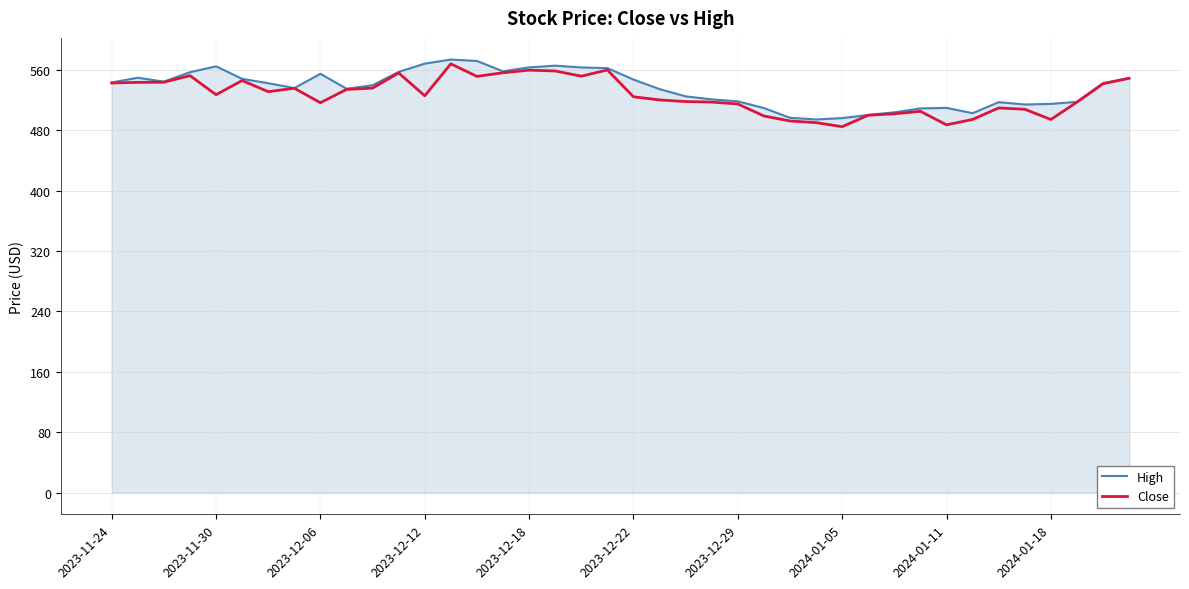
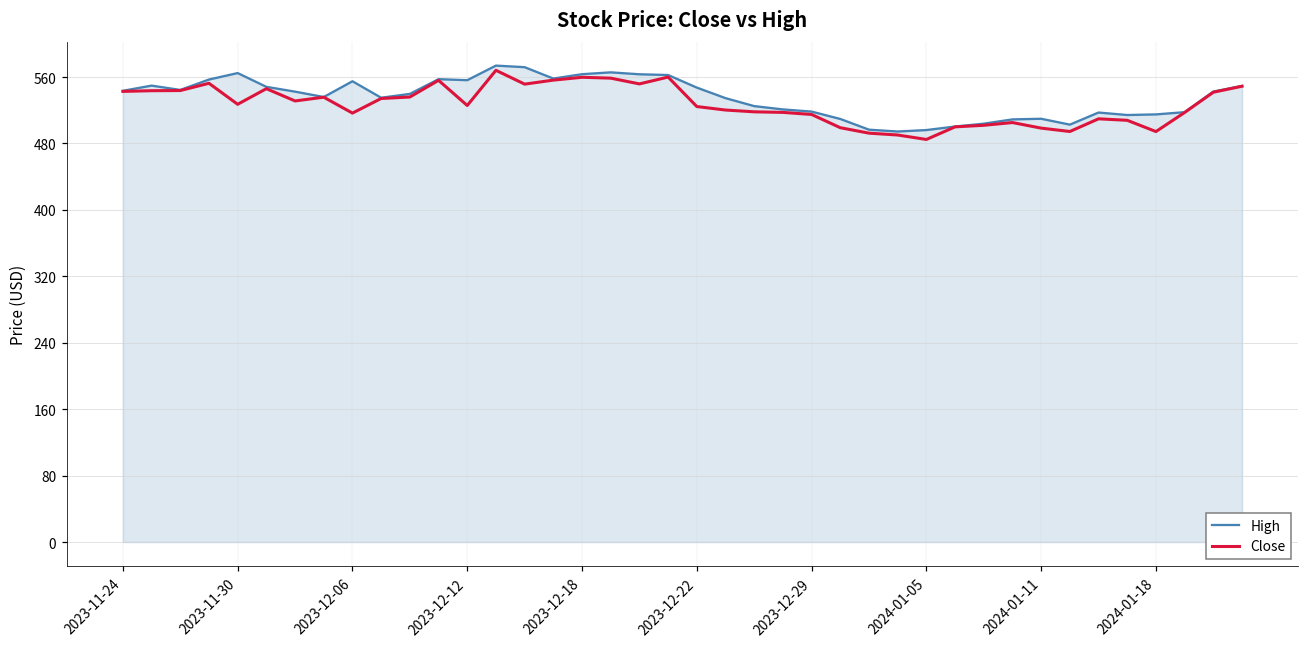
High, 2023-12-12: 570 -> 560
Close, 2024-01-11: 490 -> 500
